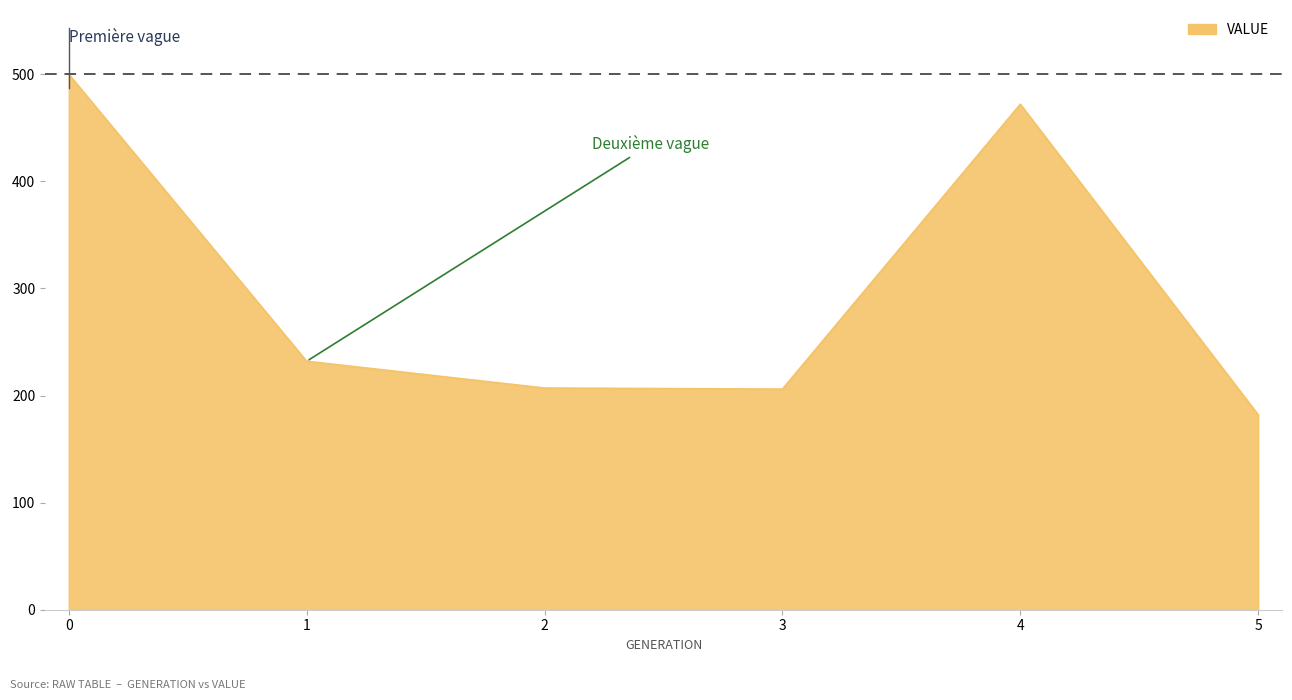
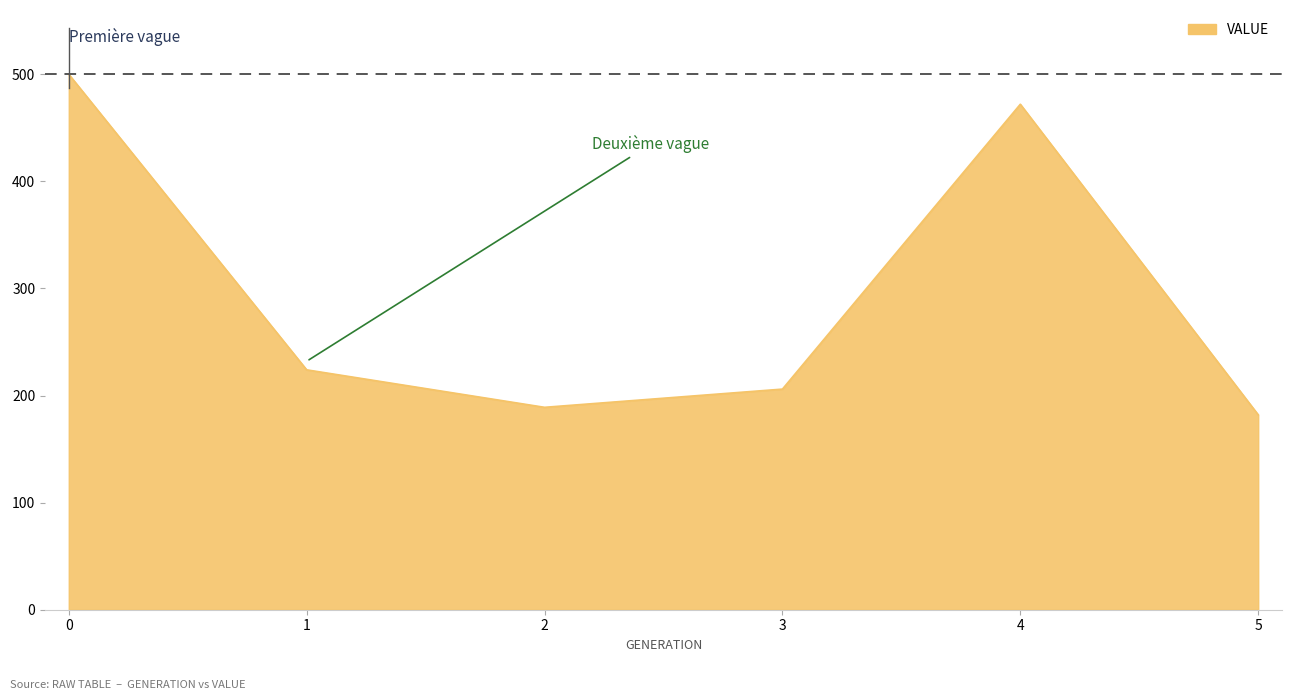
1: 232 -> 224
2: 207 -> 189
